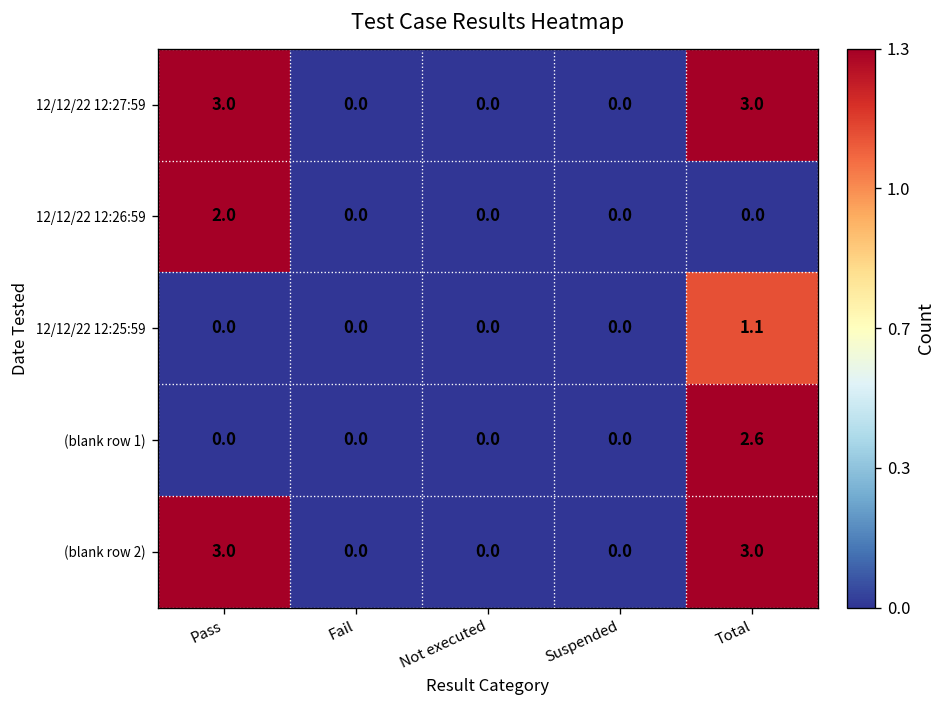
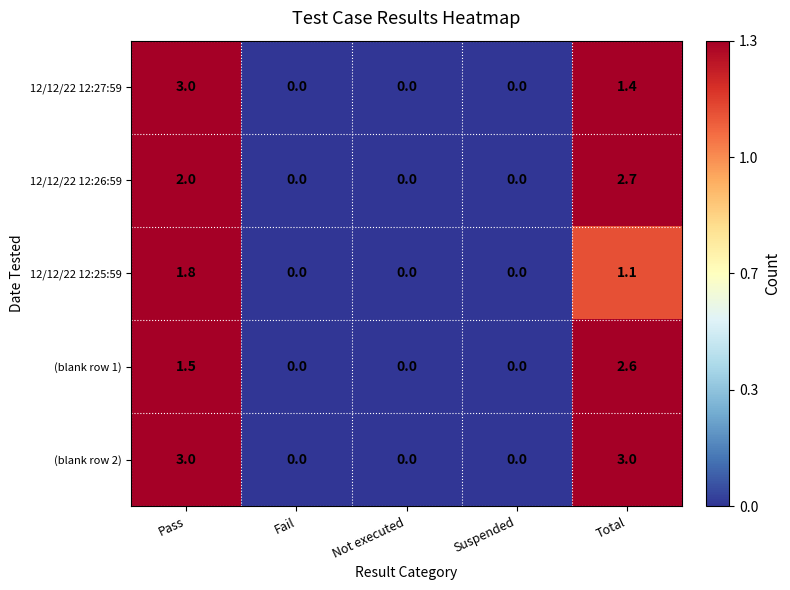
12/12/22 12:27:59, Total: 3.0 -> 1.4
12/12/22 12:26:59, Total: 0.0 -> 2.7
12/12/22 12:25:59, Pass: 0.0 -> 1.8
(blank row 1), Pass: 0.0 -> 1.5
